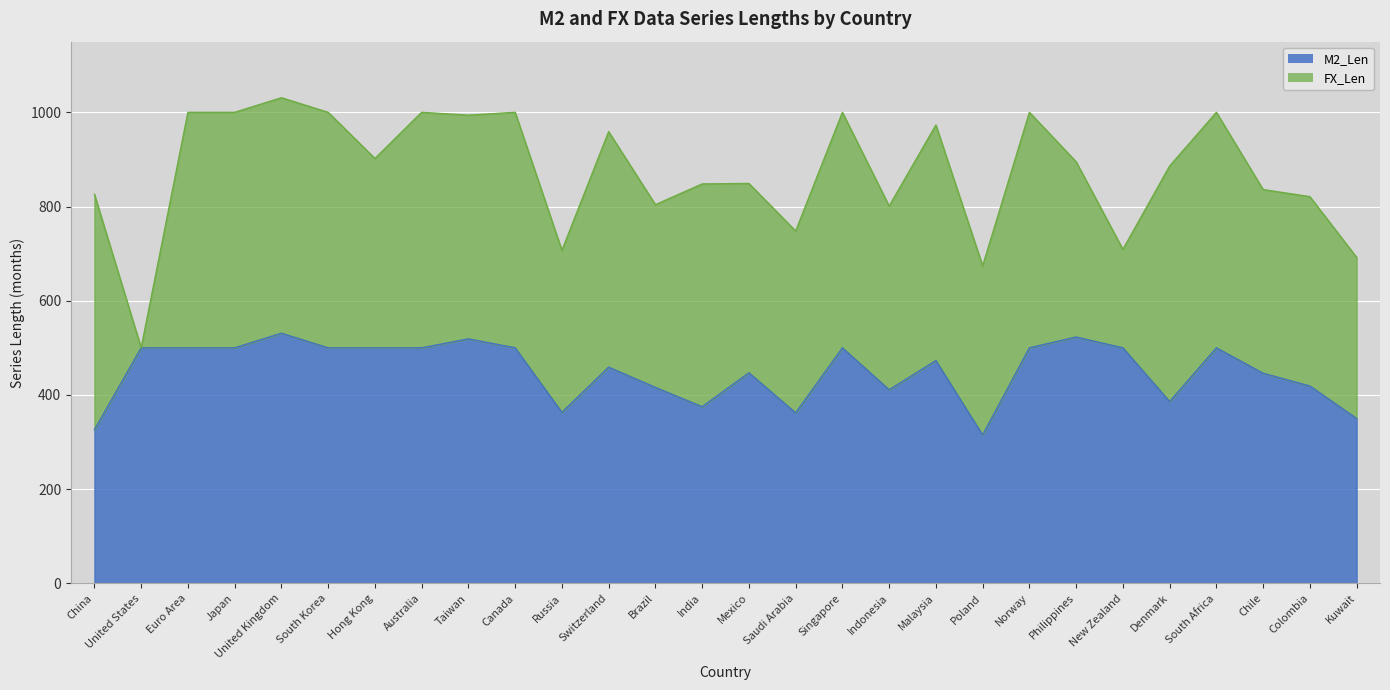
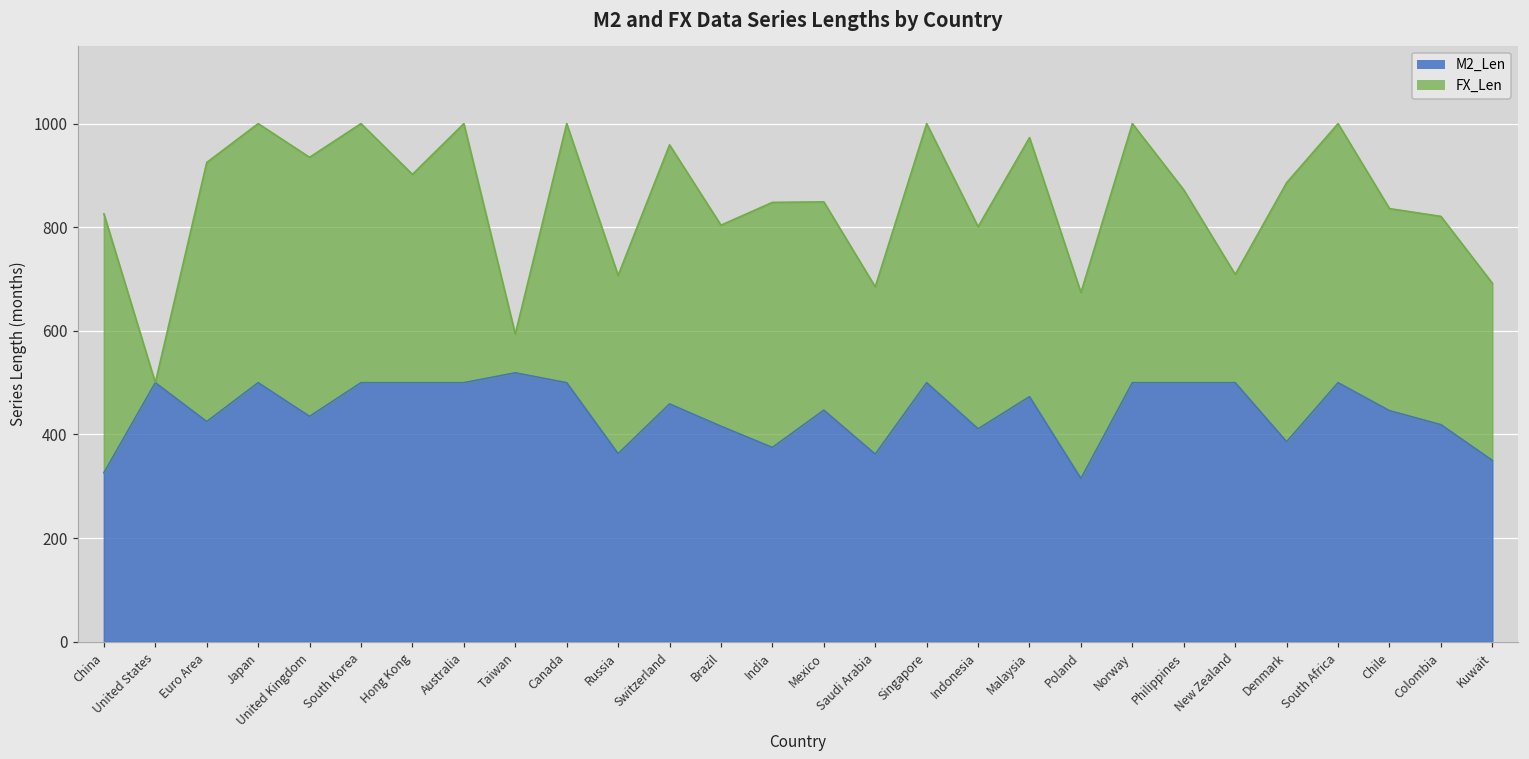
M2_Len, Euro Area: 500 -> 430
M2_Len, United Kingdom: 530 -> 440
FX_Len, Taiwan: 480 -> 80
FX_Len, Saudi Arabia: 390 -> 320
M2_Len, Philippines: 520 -> 500
